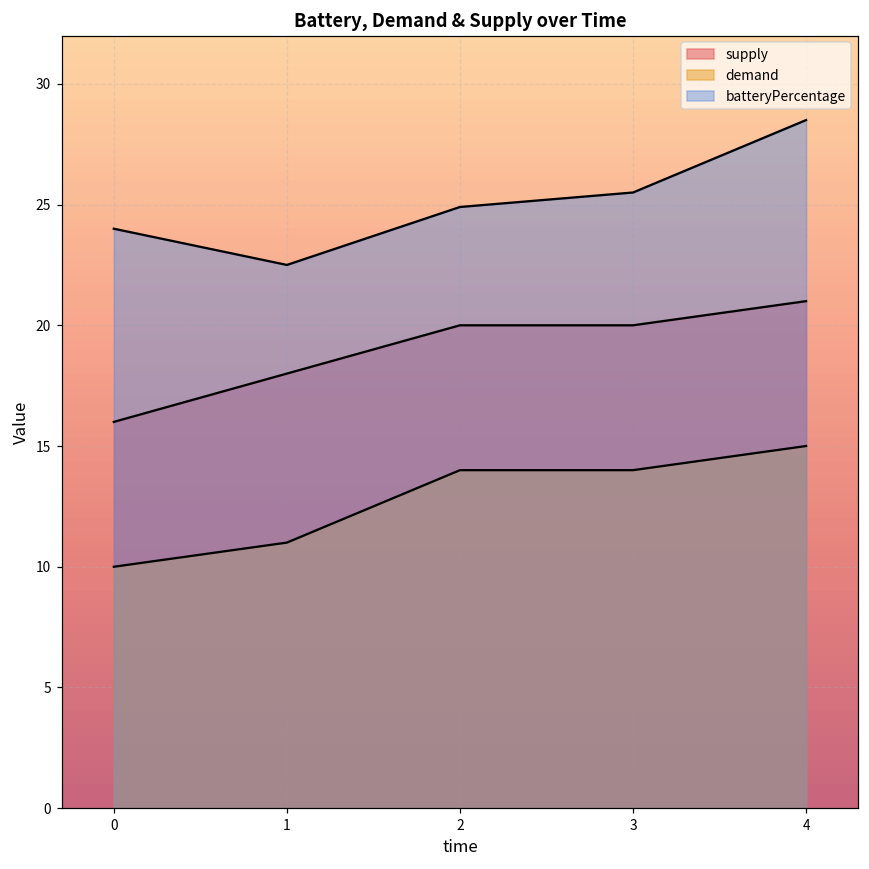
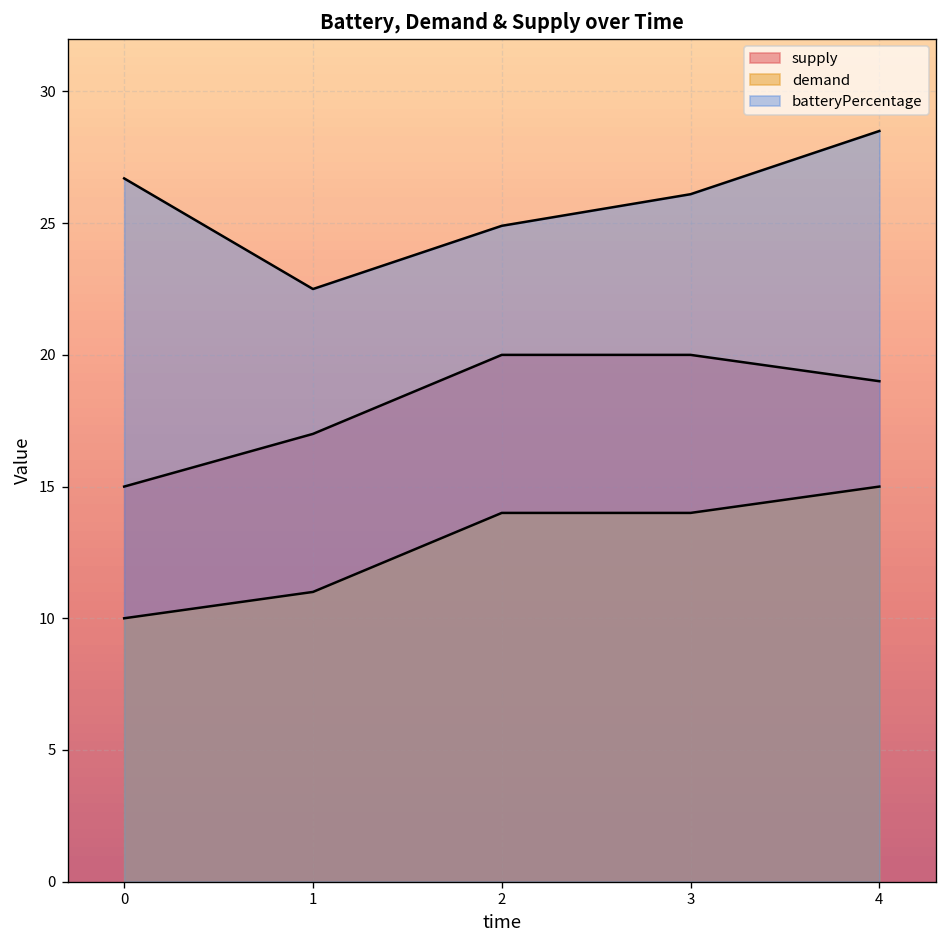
supply, 0: 16 -> 15
batteryPercentage, 0: 24.0 -> 26.7
supply, 1: 18 -> 17
batteryPercentage, 3: 25.5 -> 26.1
supply, 4: 21 -> 19
